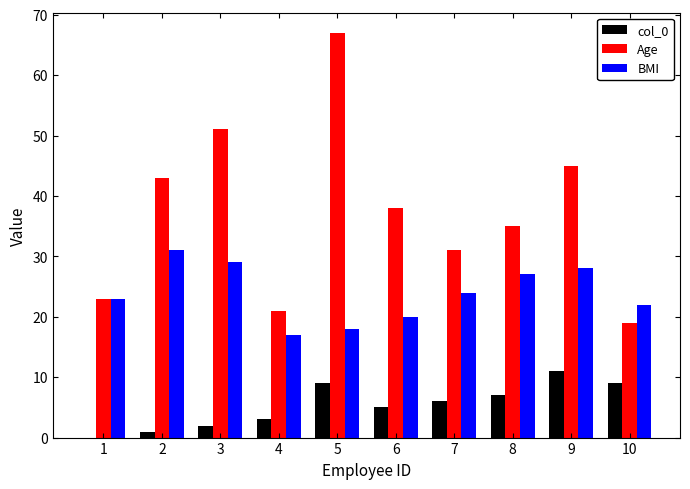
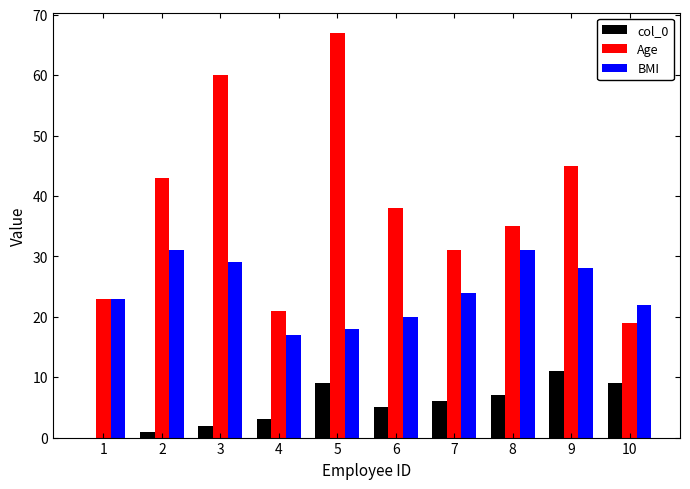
Age, 3: 51 -> 60
BMI, 8: 27 -> 31
